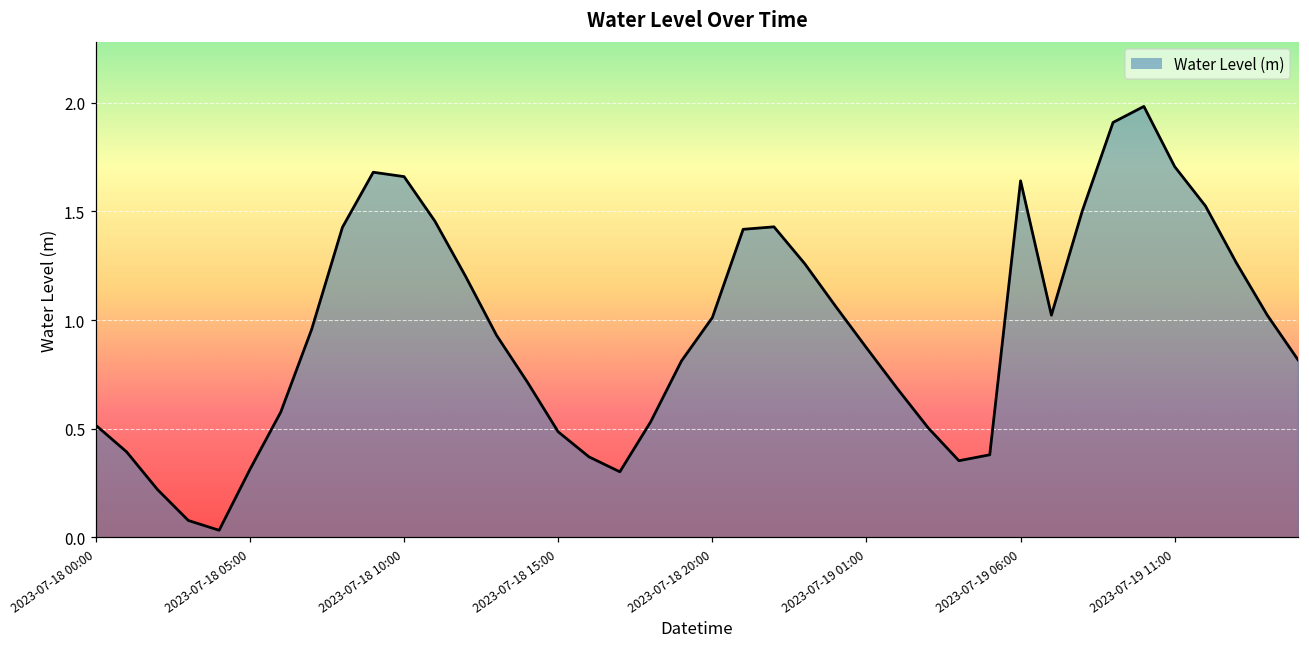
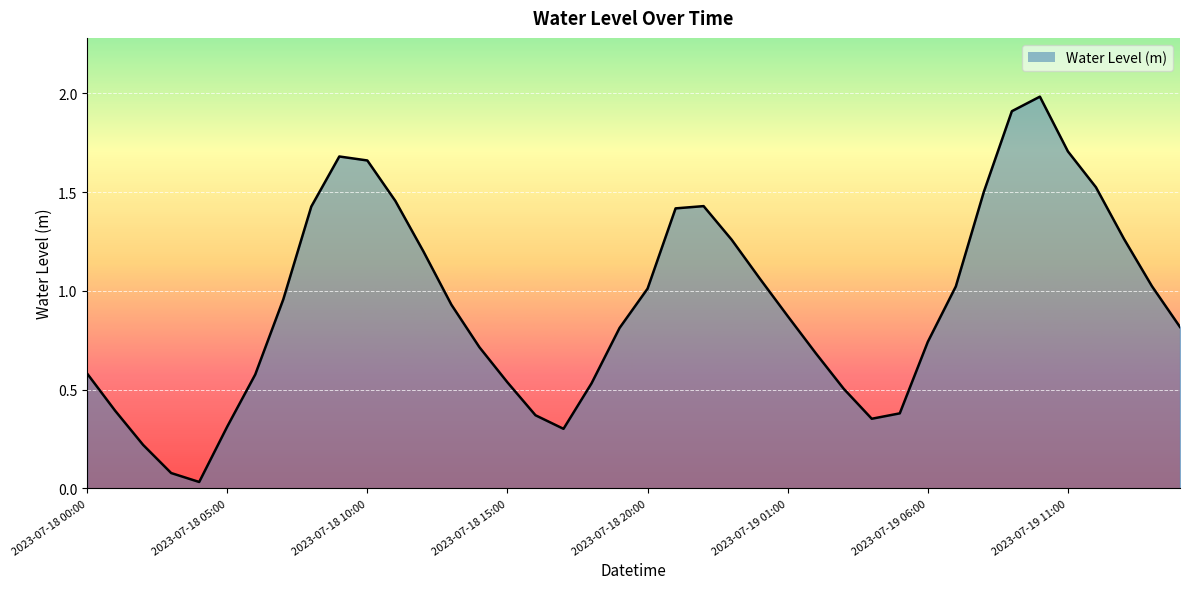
2023-07-18 00:00: 0.52 -> 0.58
2023-07-18 15:00: 0.49 -> 0.54
2023-07-19 06:00: 1.64 -> 0.74
